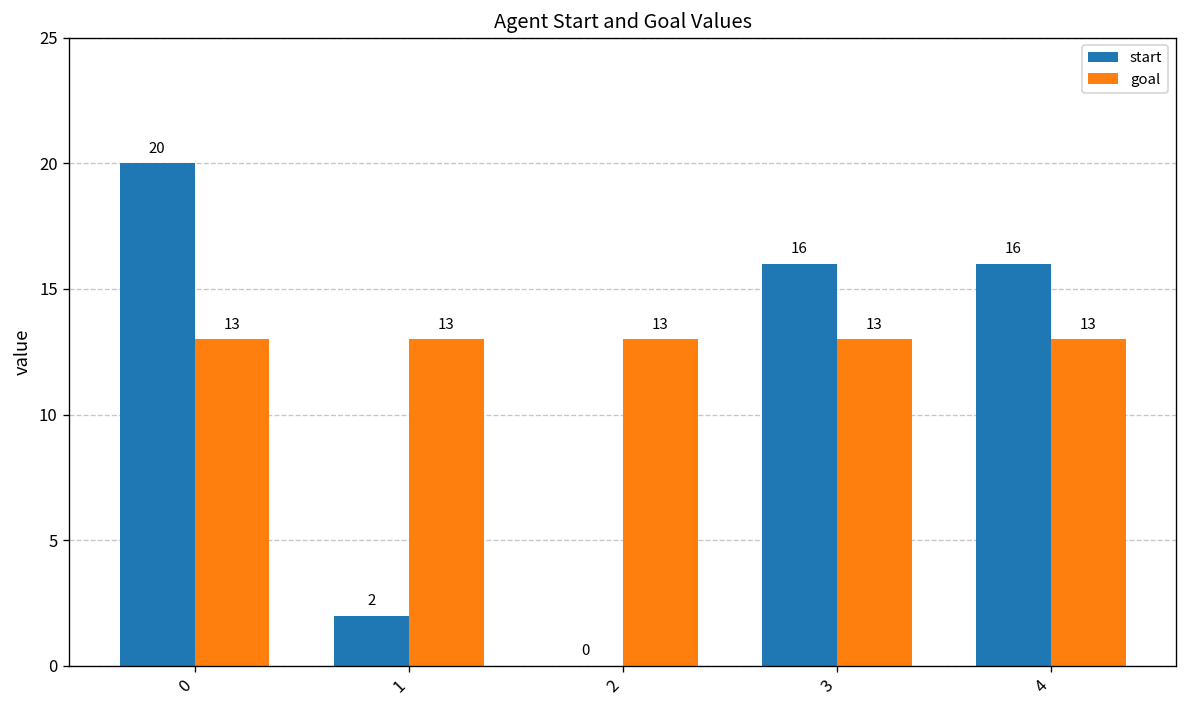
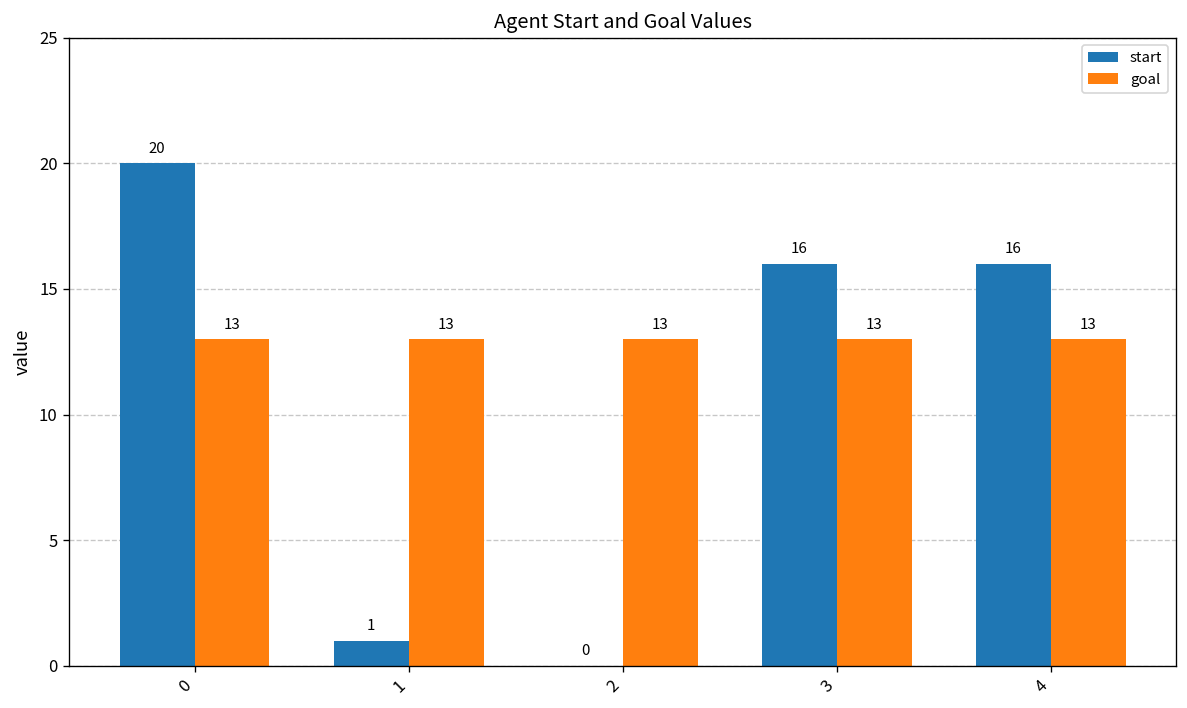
start, 1: 2 -> 1
